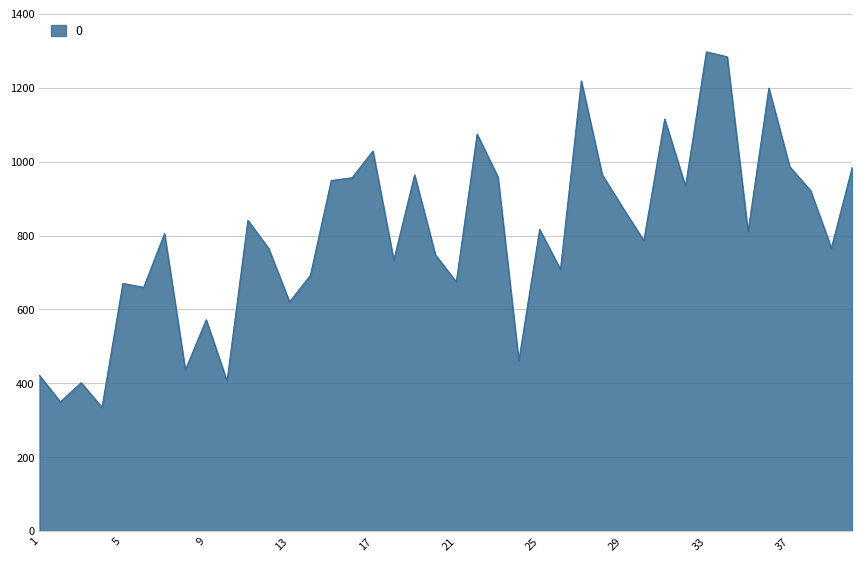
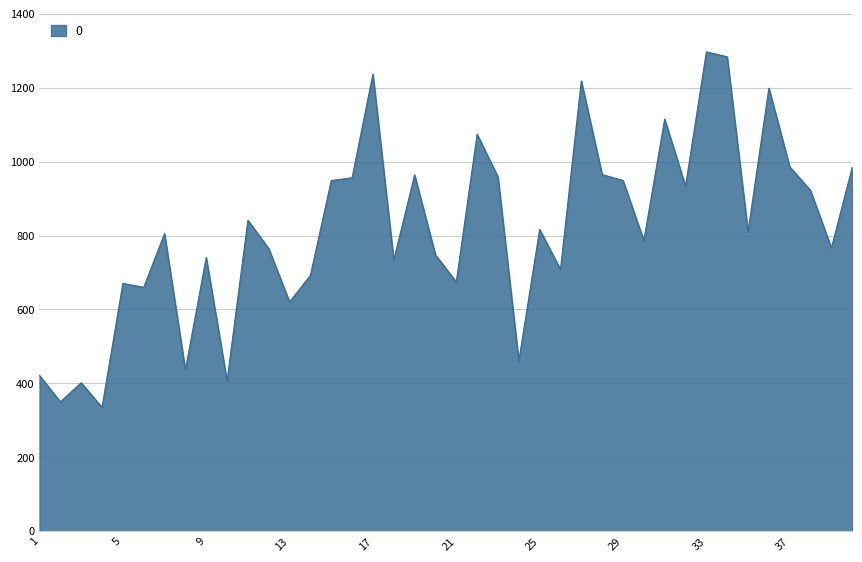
9: 570 -> 740
17: 1030 -> 1240
29: 870 -> 950
